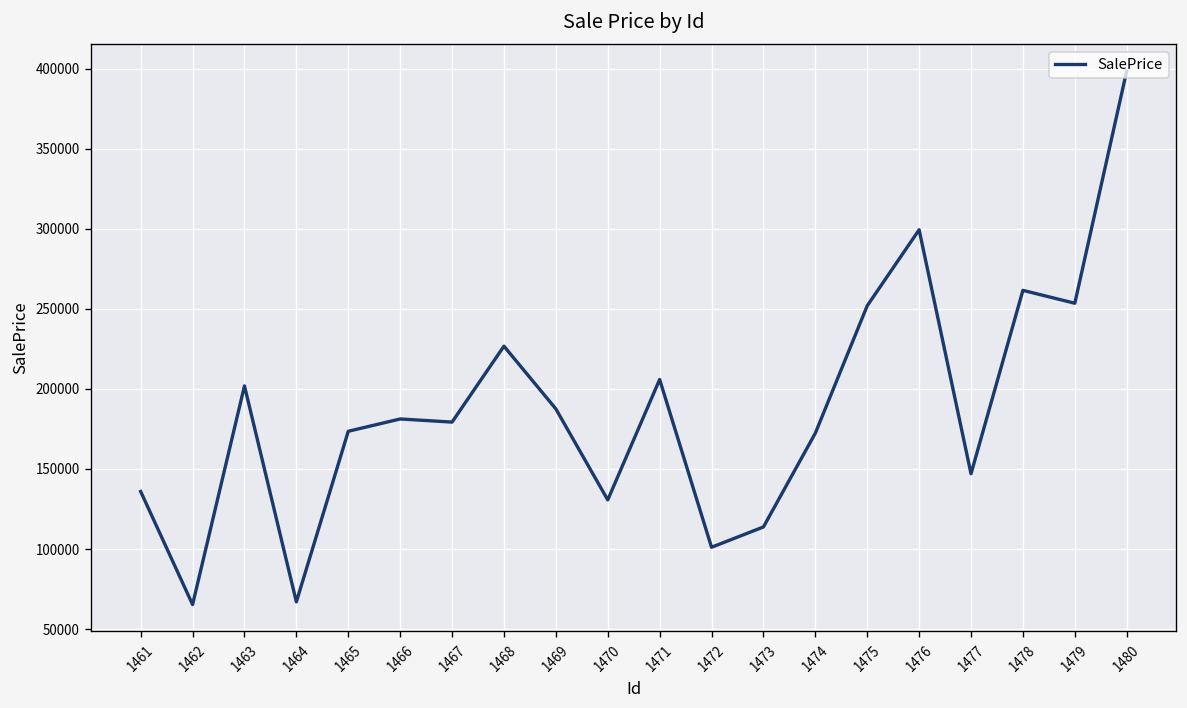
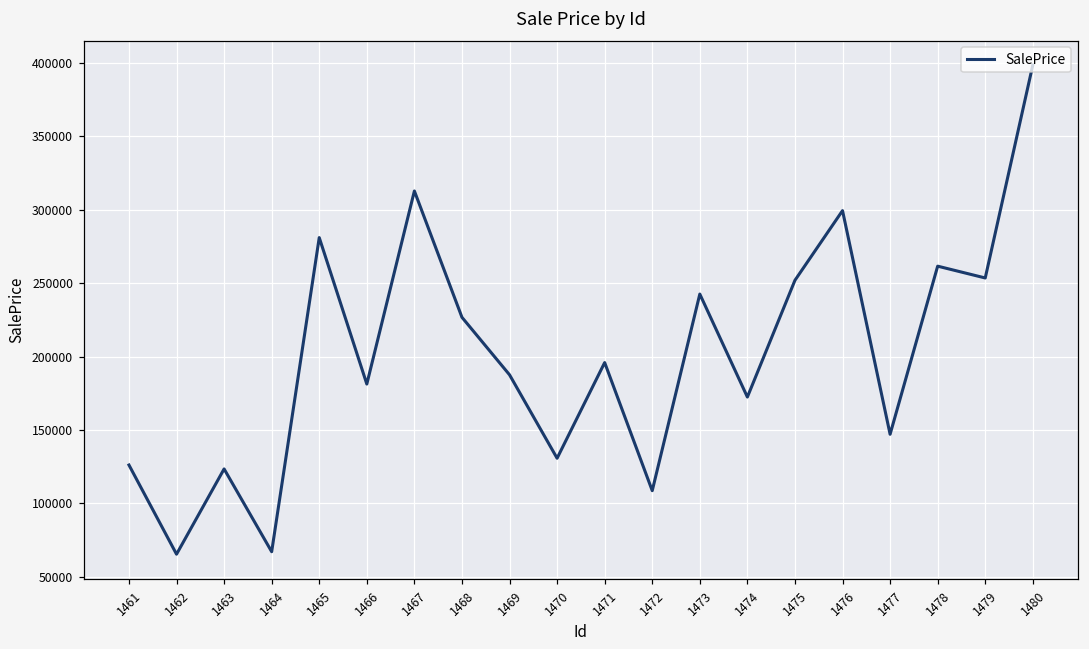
1461: 136000 -> 126000
1463: 202000 -> 123000
1465: 174000 -> 281000
1467: 179000 -> 313000
1471: 206000 -> 196000
1472: 101000 -> 109000
1473: 114000 -> 243000
